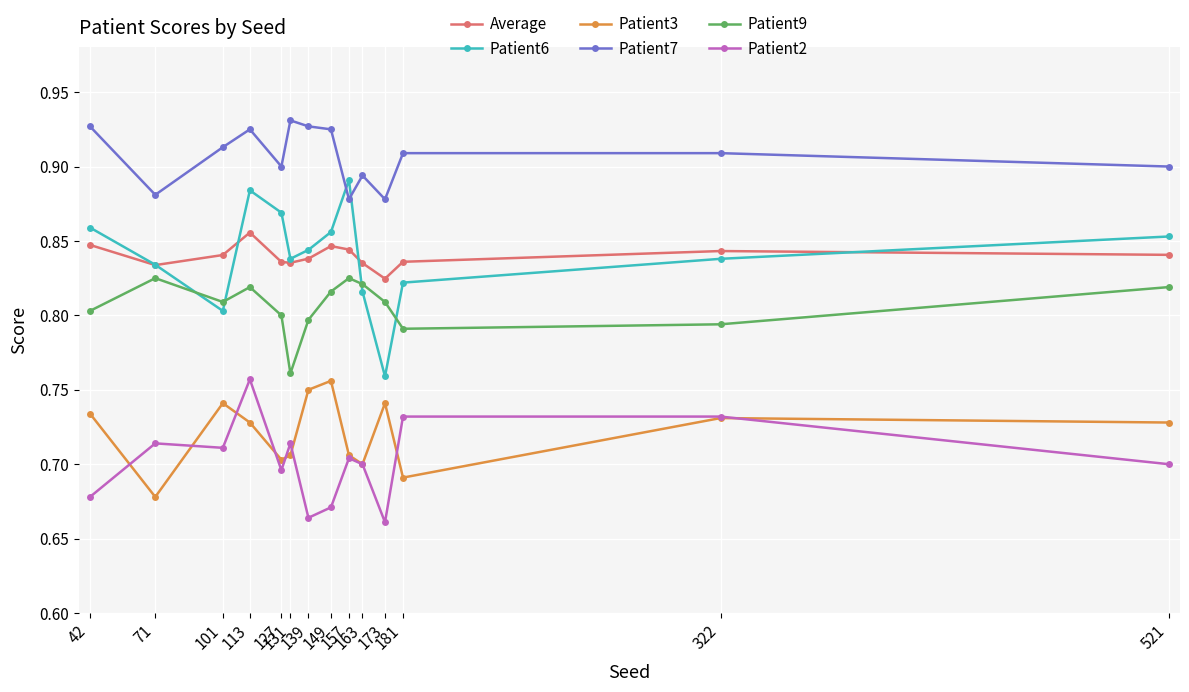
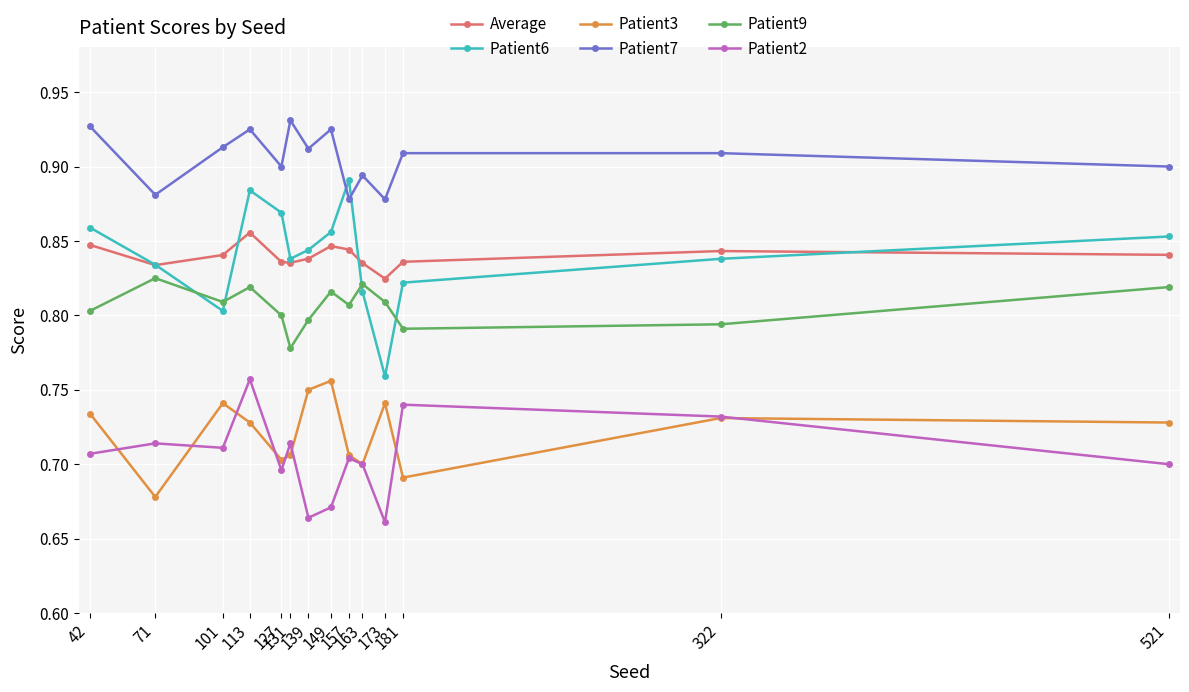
Patient2, 42: 0.678 -> 0.707
Patient9, 131: 0.761 -> 0.778
Patient7, 139: 0.927 -> 0.912
Patient9, 157: 0.825 -> 0.807
Patient2, 181: 0.732 -> 0.740
